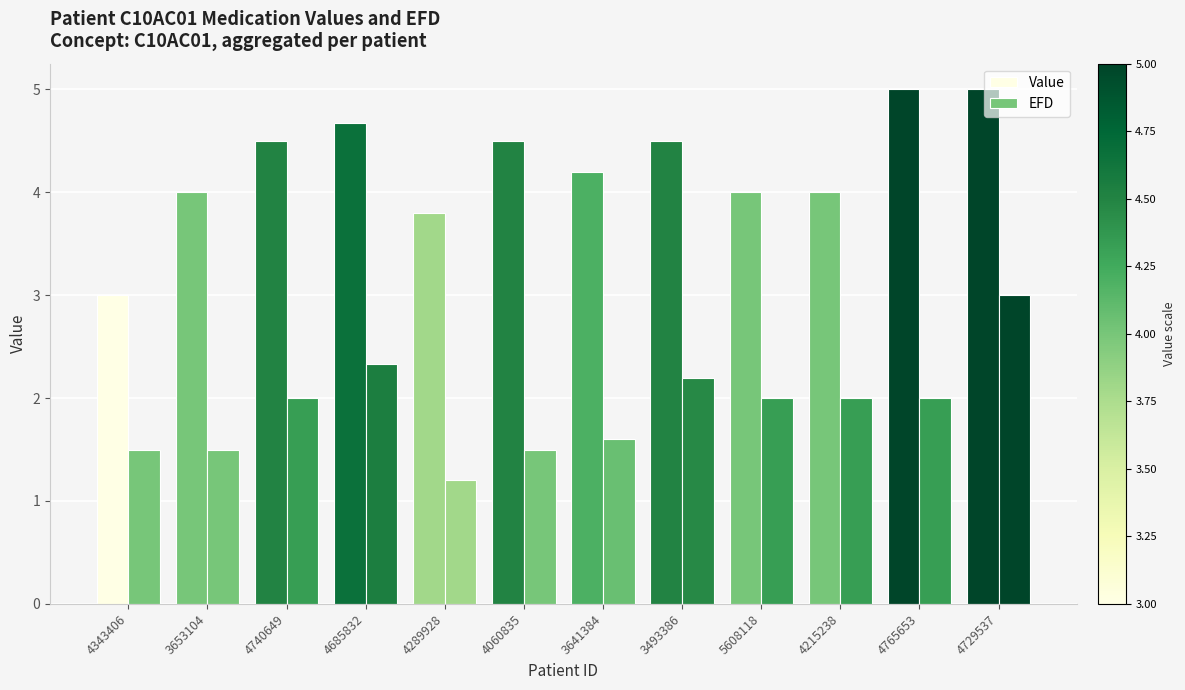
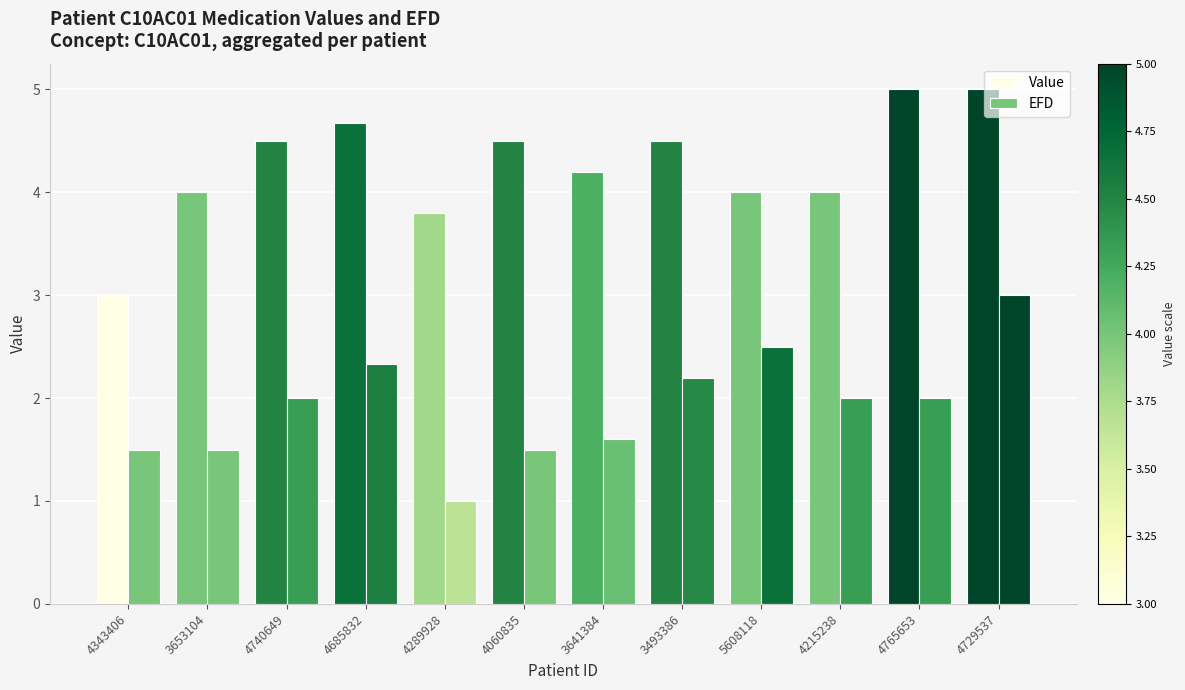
EFD, 4289928: 1.2 -> 1.0
EFD, 5608118: 2.0 -> 2.5
